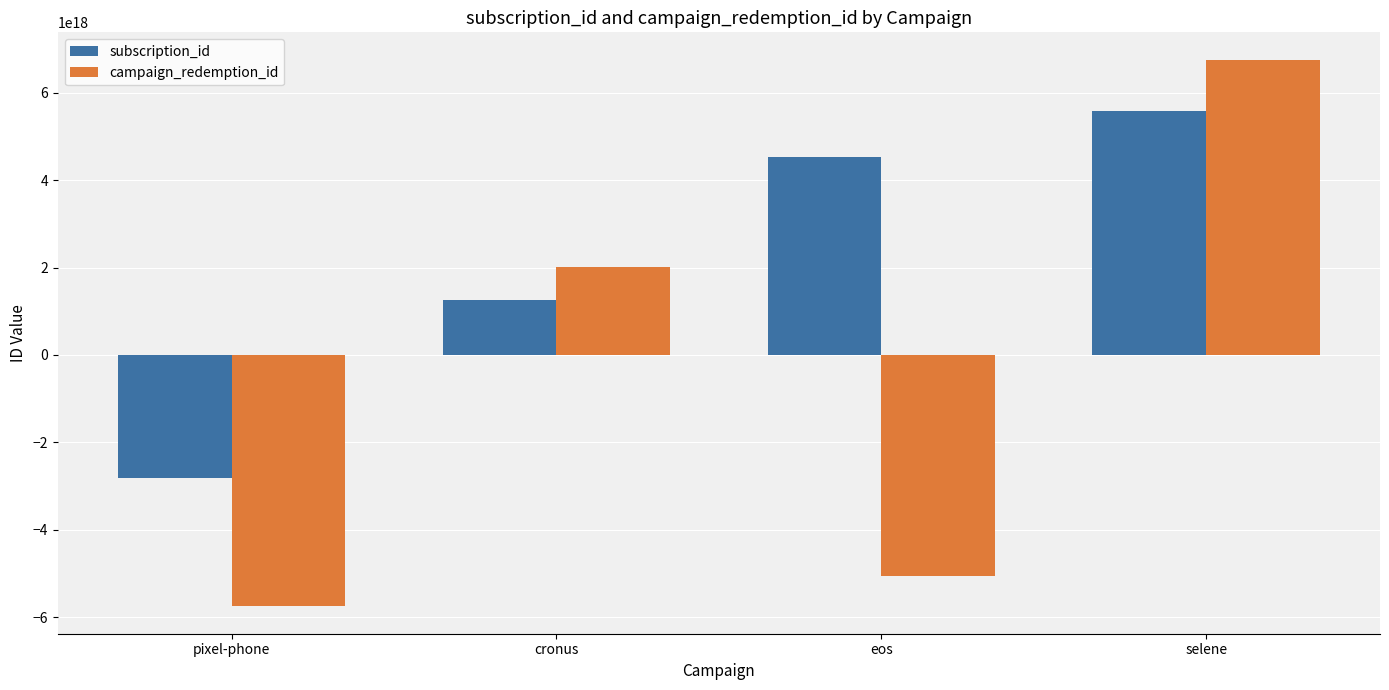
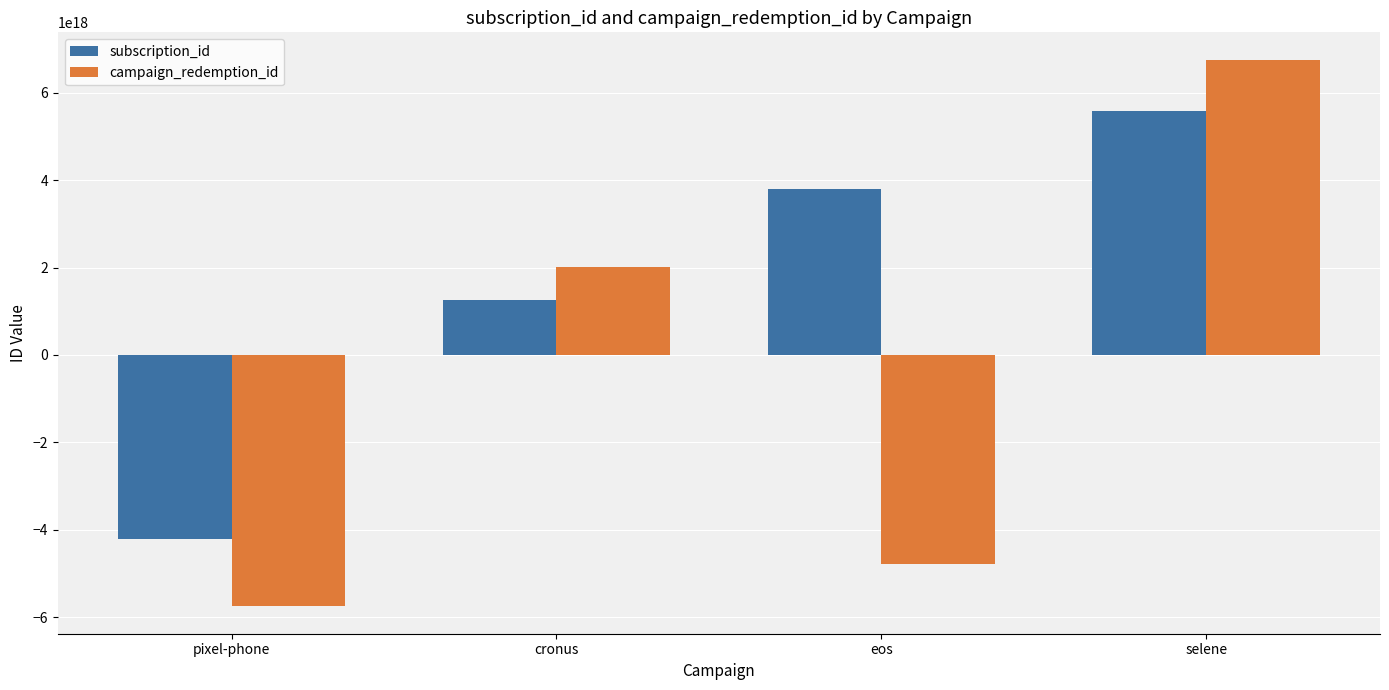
subscription_id, pixel-phone: -2800000000000000000 -> -4200000000000000000
subscription_id, eos: 4500000000000000000 -> 3800000000000000000
campaign_redemption_id, eos: -5100000000000000000 -> -4800000000000000000
